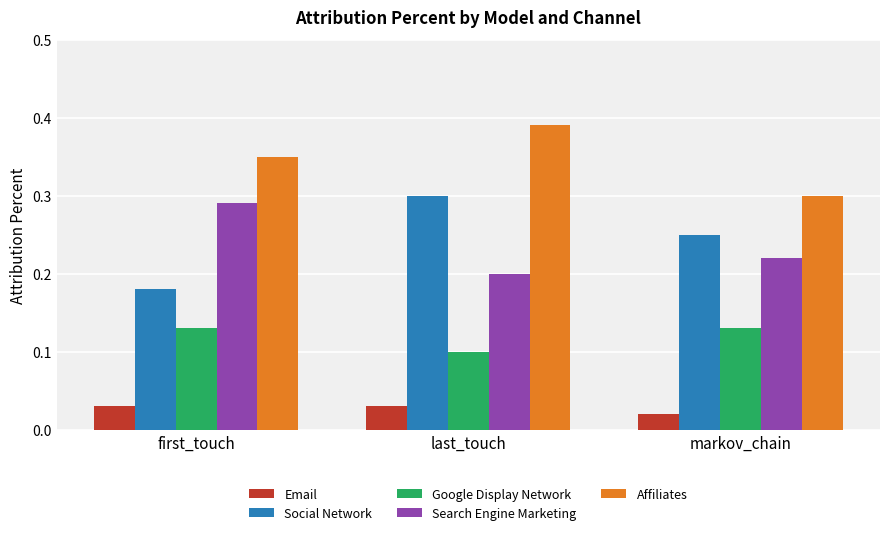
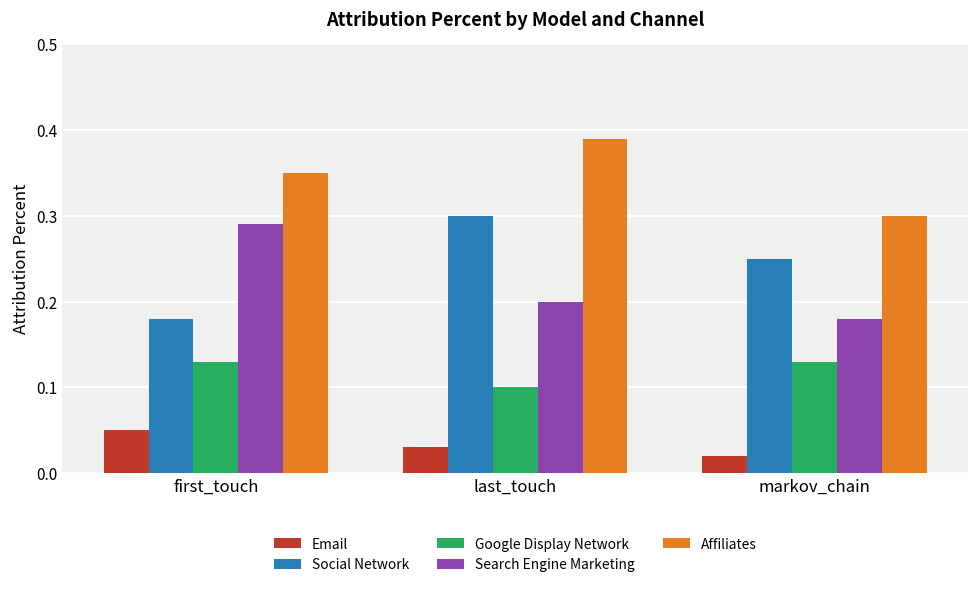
Email, first_touch: 0.03 -> 0.05
Search Engine Marketing, markov_chain: 0.22 -> 0.18
